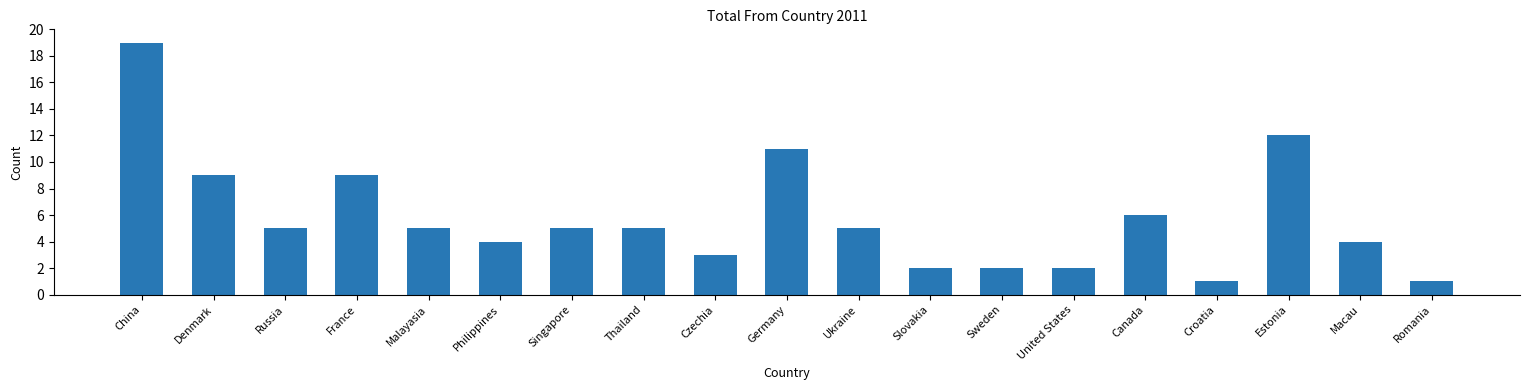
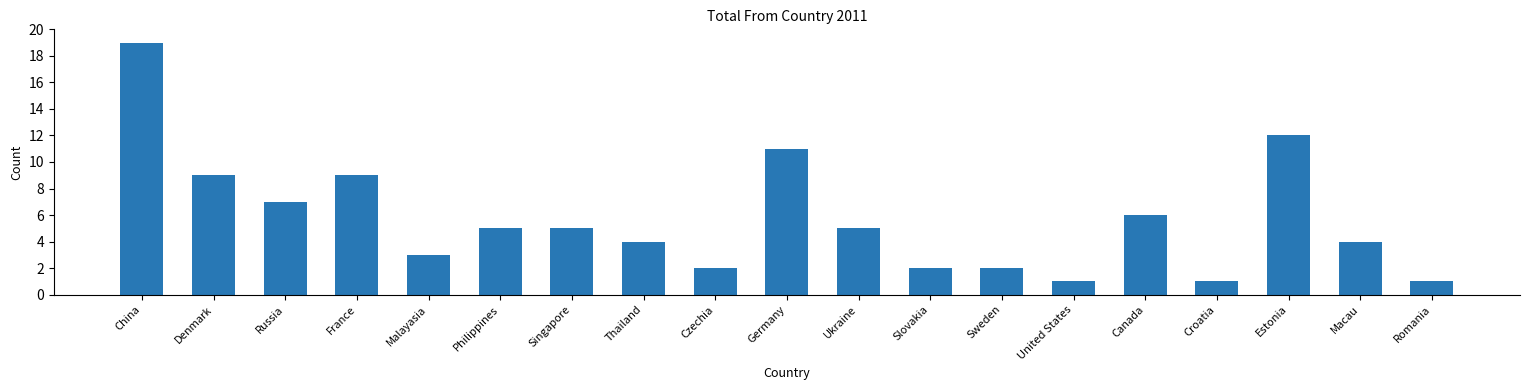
Russia: 5 -> 7
Malayasia: 5 -> 3
Philippines: 4 -> 5
Thailand: 5 -> 4
Czechia: 3 -> 2
United States: 2 -> 1
